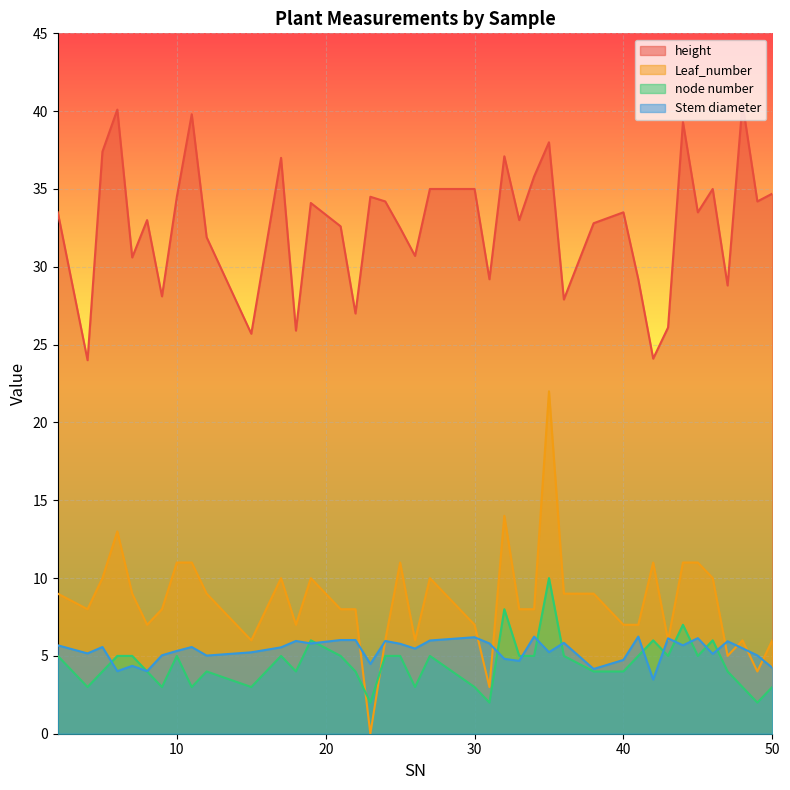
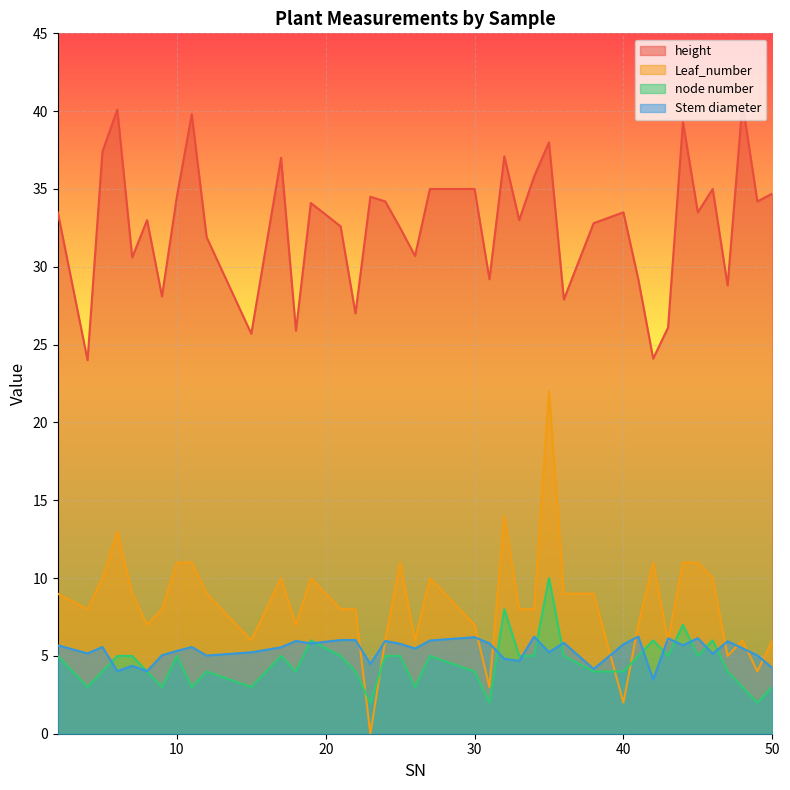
node number, 30: 3 -> 4
Leaf_number, 40: 7 -> 2
Stem diameter, 40: 4.7 -> 5.7
